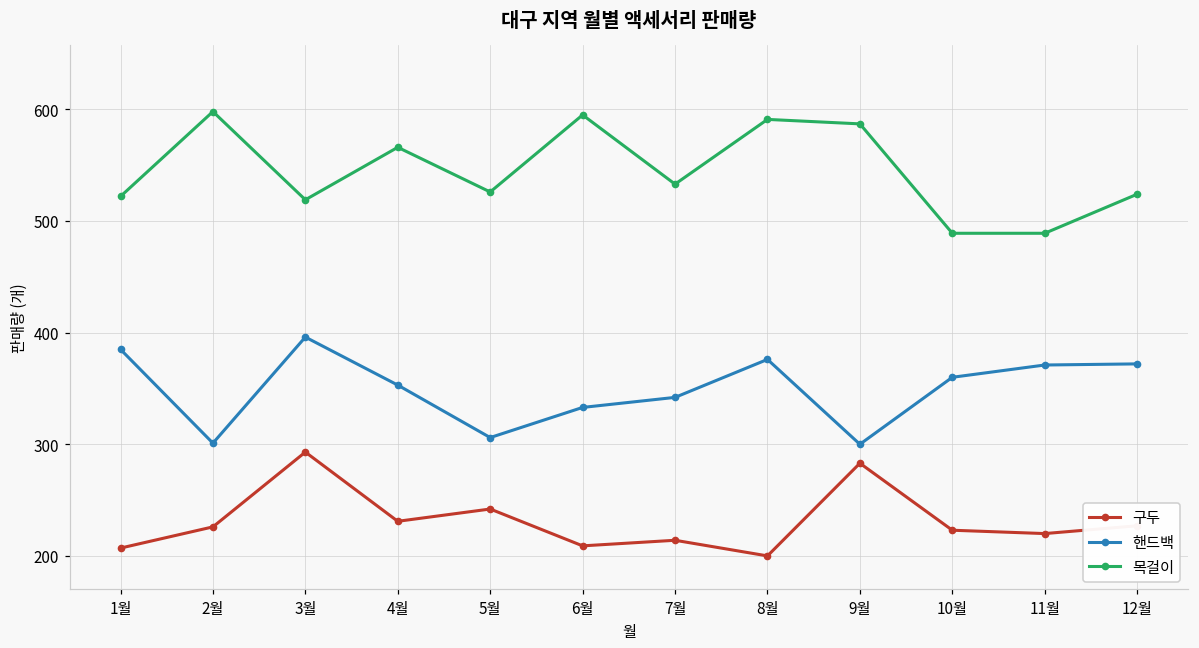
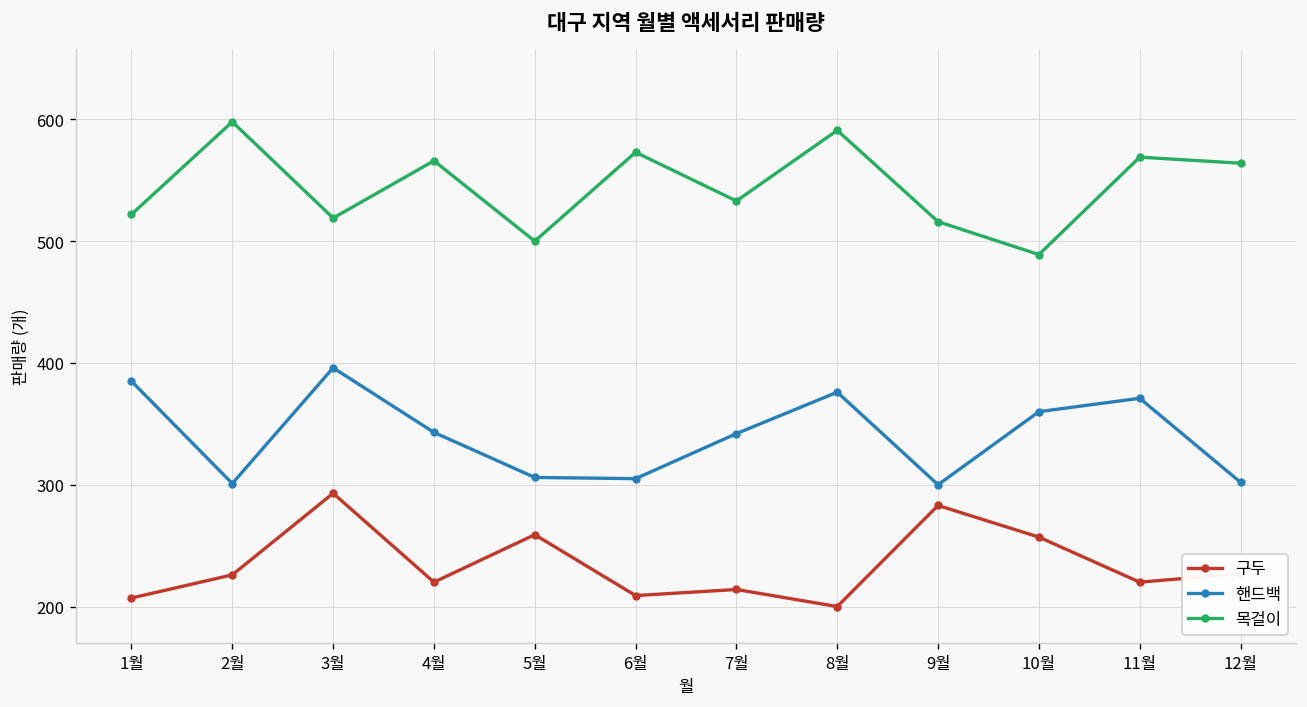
구두, 4월: 231 -> 220
핸드백, 4월: 353 -> 343
구두, 5월: 242 -> 259
목걸이, 5월: 526 -> 500
핸드백, 6월: 333 -> 305
목걸이, 6월: 595 -> 573
목걸이, 9월: 587 -> 516
구두, 10월: 223 -> 257
목걸이, 11월: 489 -> 569
핸드백, 12월: 372 -> 302
목걸이, 12월: 524 -> 564
